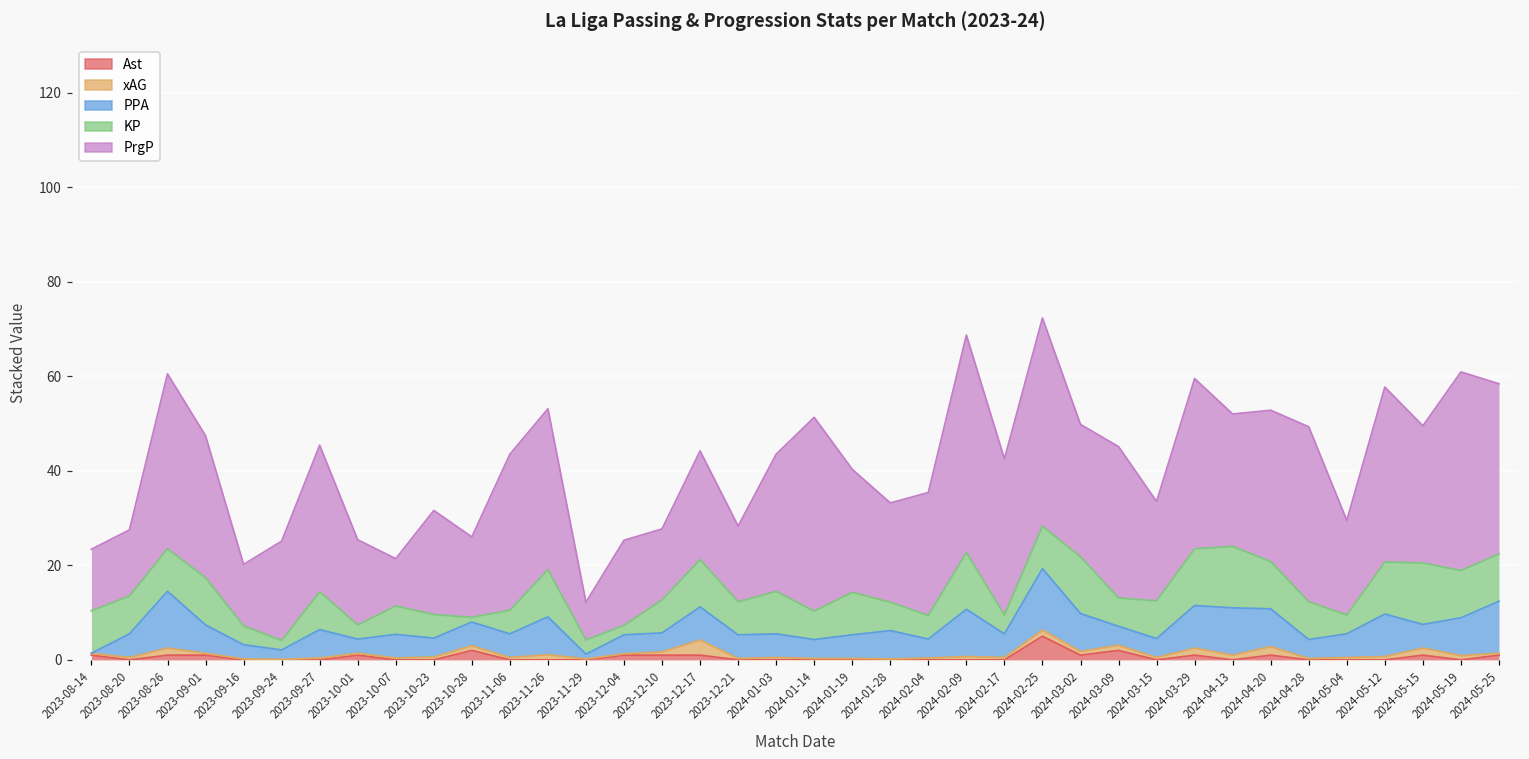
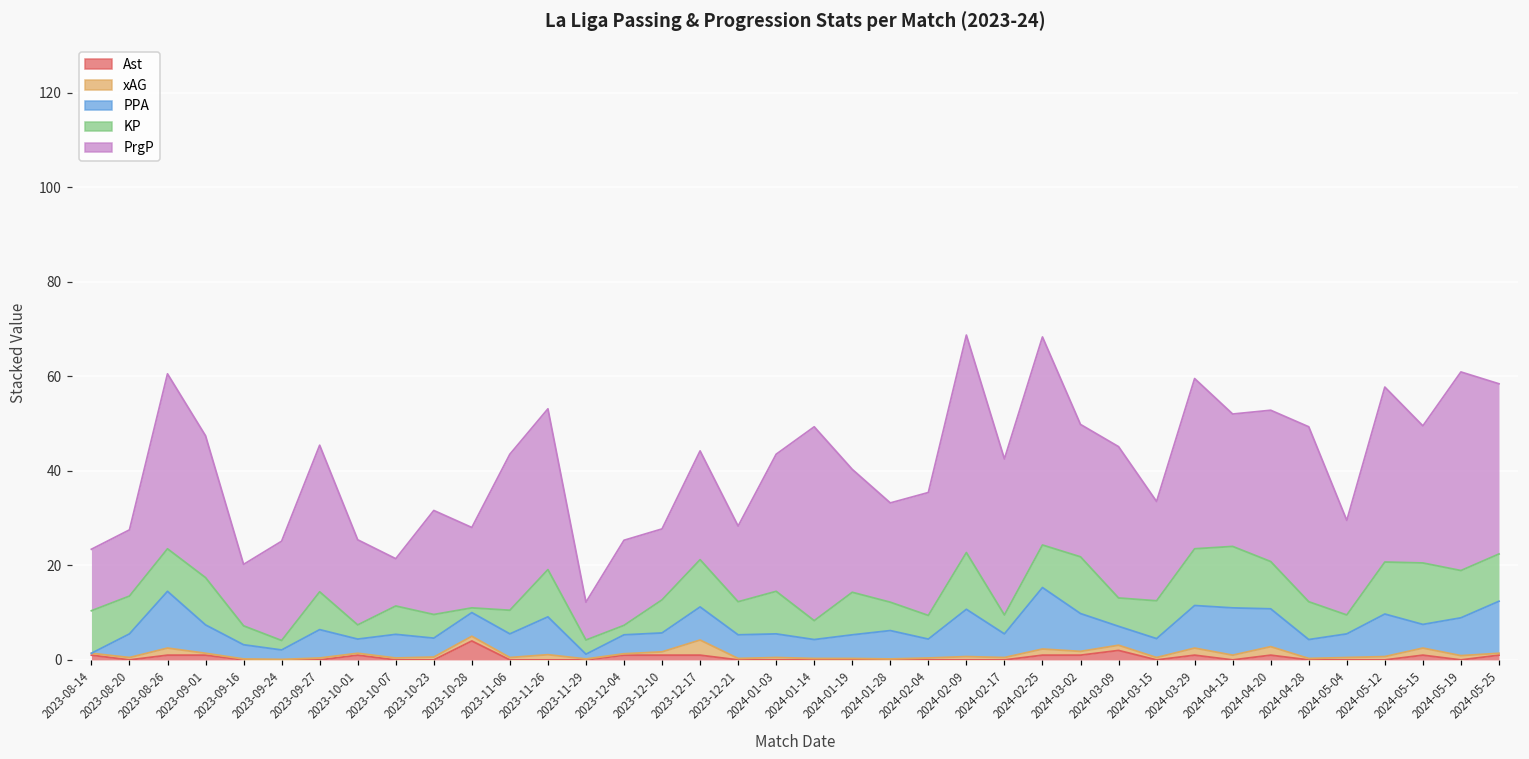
Ast, 2023-10-28: 2 -> 4
KP, 2024-01-14: 6 -> 4
Ast, 2024-02-25: 5 -> 1
